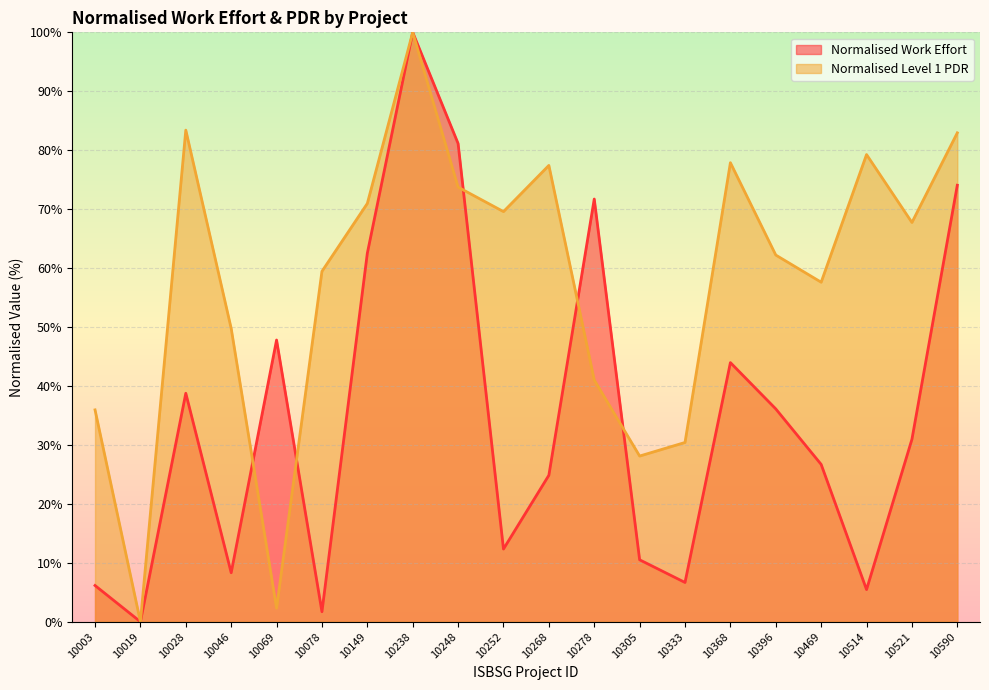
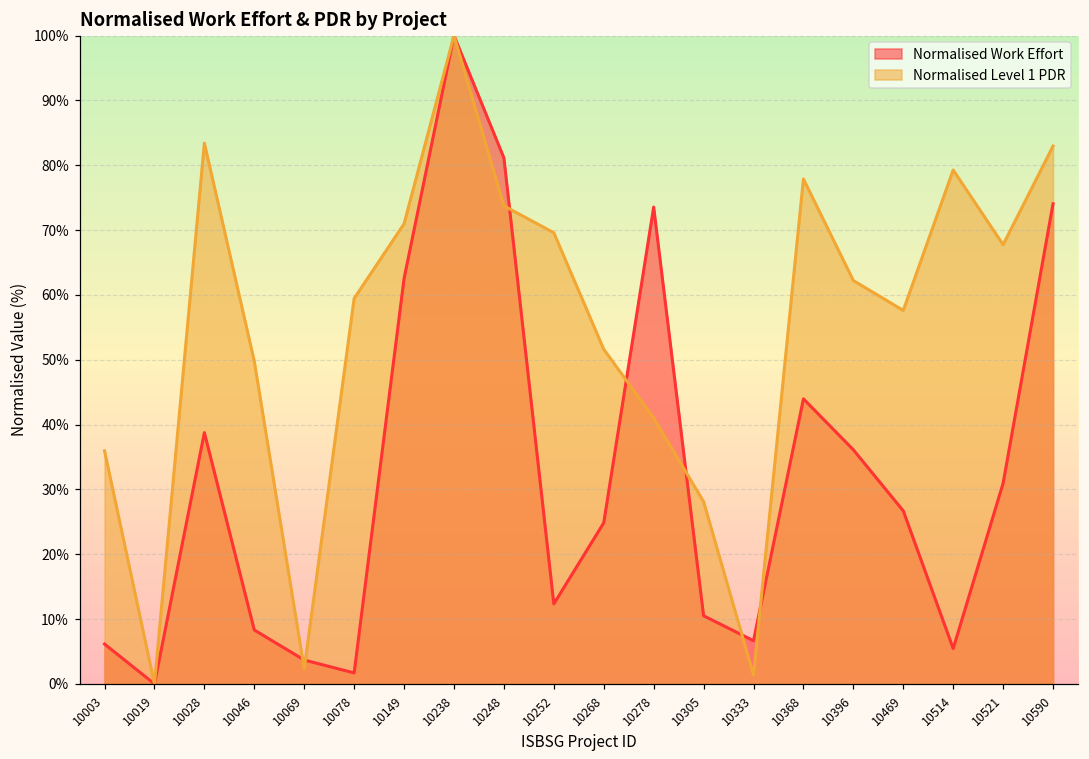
Normalised Work Effort, 10069: 48% -> 4%
Normalised Level 1 PDR, 10268: 77% -> 52%
Normalised Work Effort, 10278: 72% -> 74%
Normalised Level 1 PDR, 10333: 30% -> 1%
